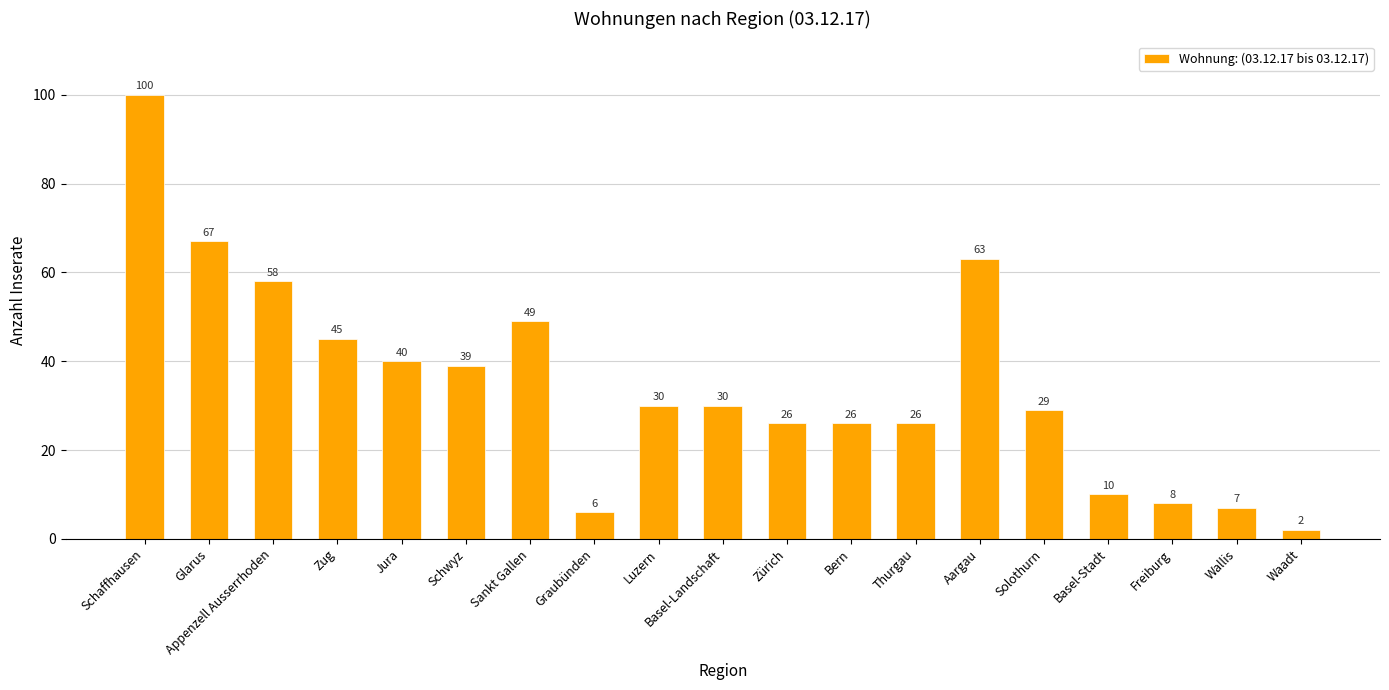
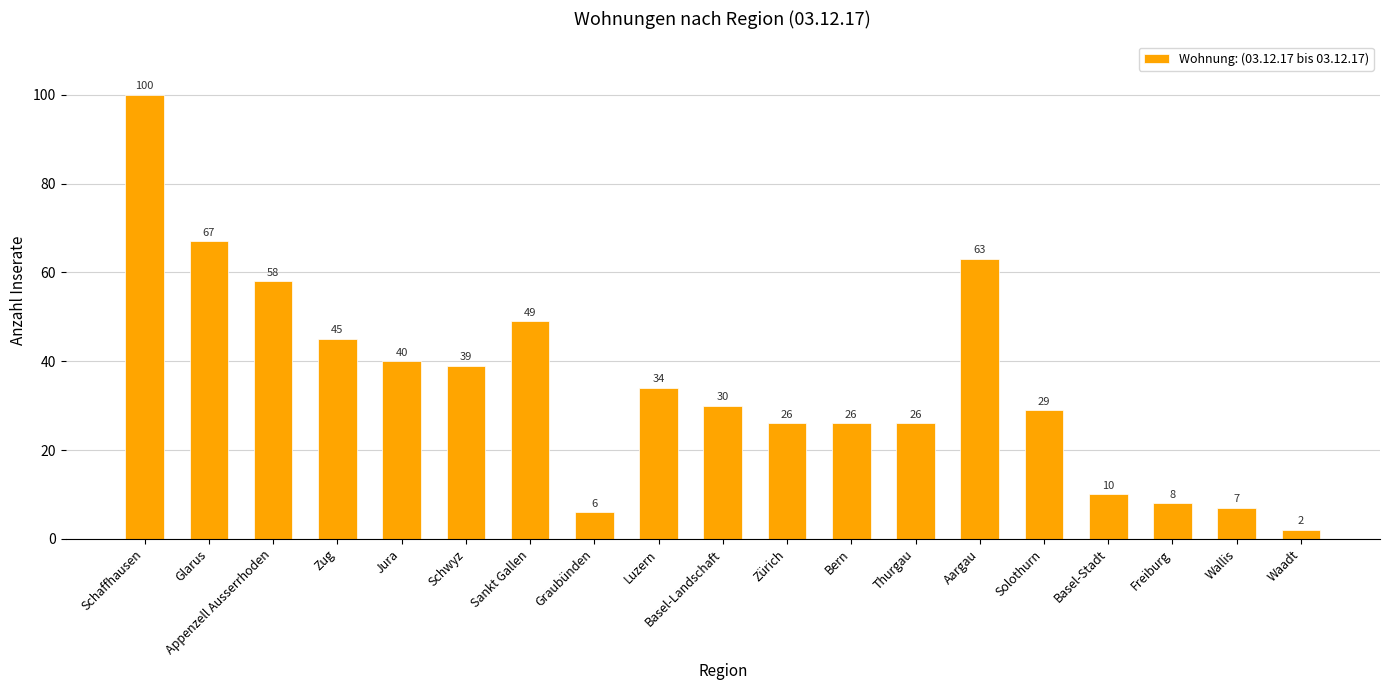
Luzern: 30 -> 34
